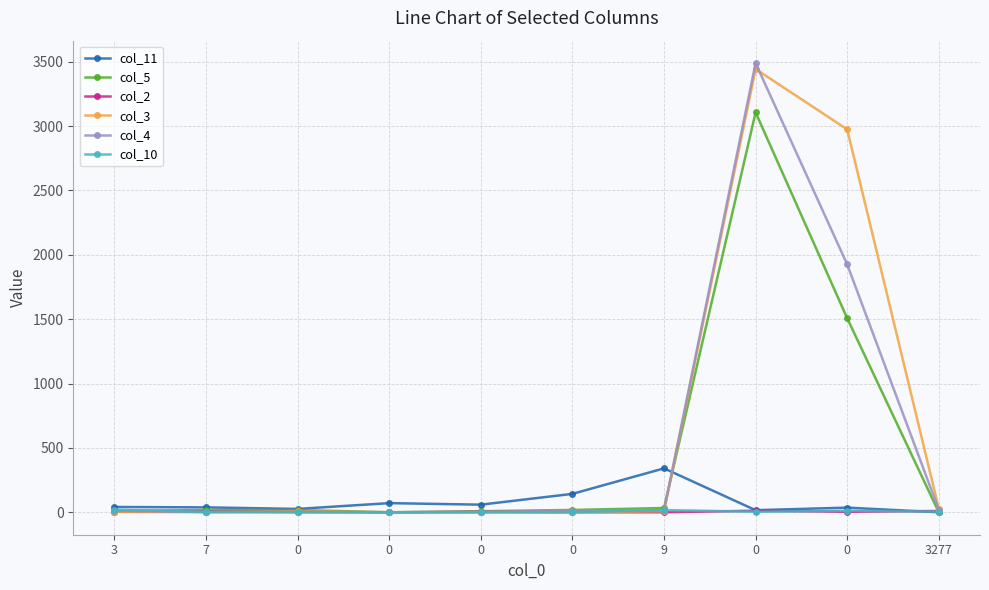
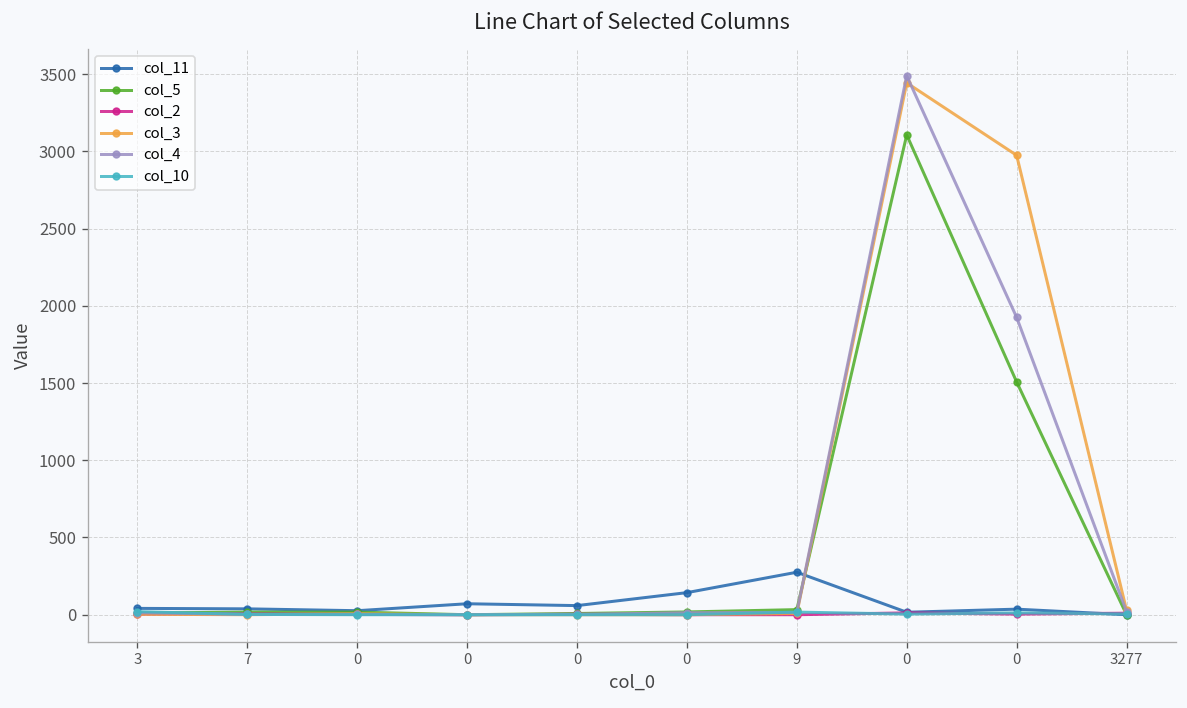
col_11, 9: 340 -> 280
